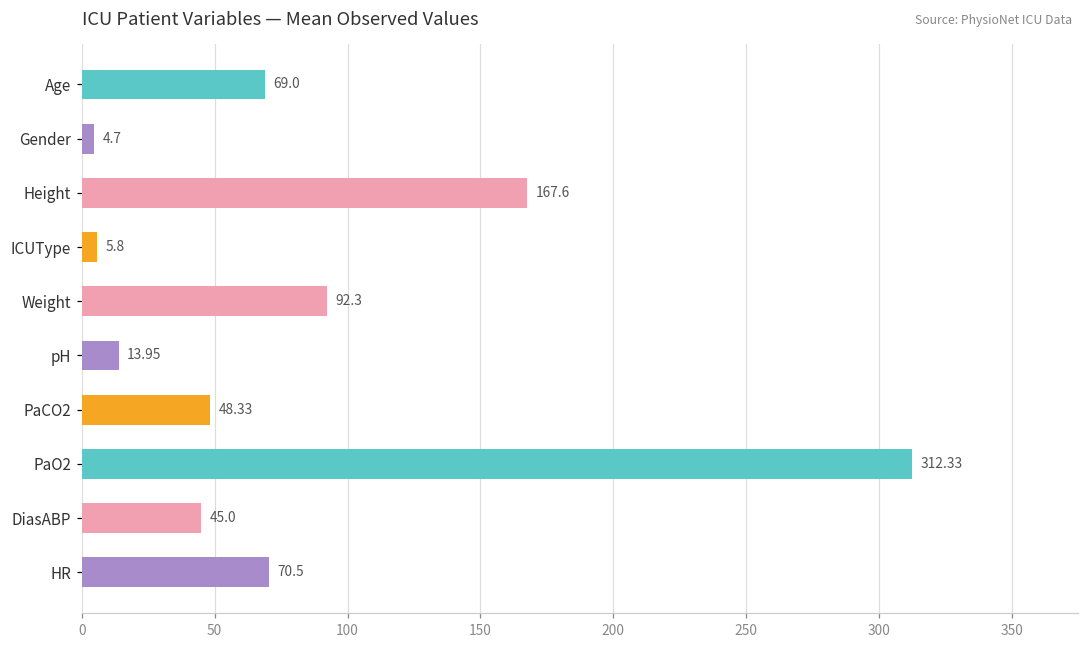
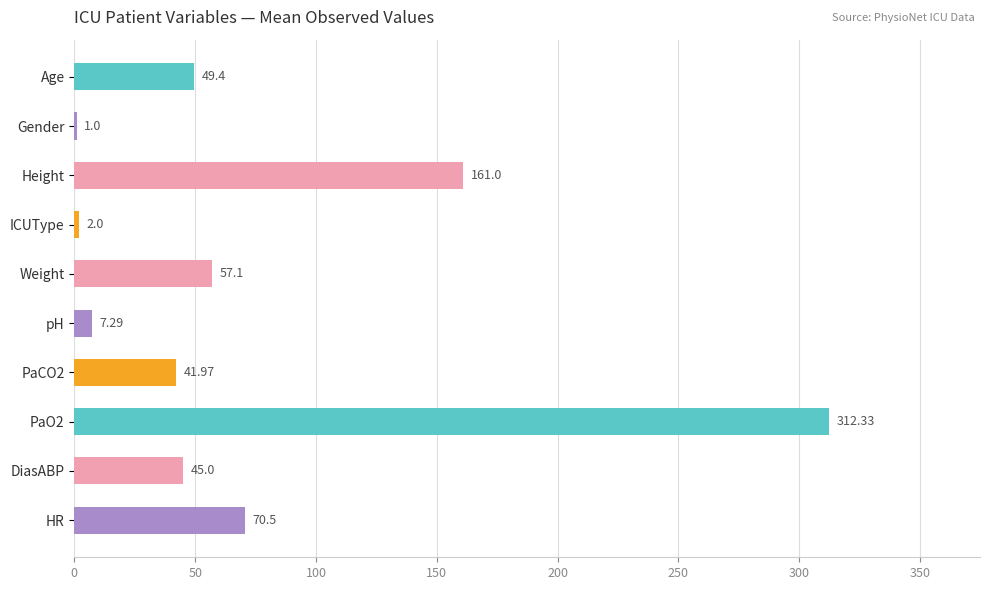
Age: 69.0 -> 49.4
Gender: 4.7 -> 1.0
Height: 167.6 -> 161.0
ICUType: 5.8 -> 2.0
Weight: 92.3 -> 57.1
pH: 13.95 -> 7.29
PaCO2: 48.33 -> 41.97
